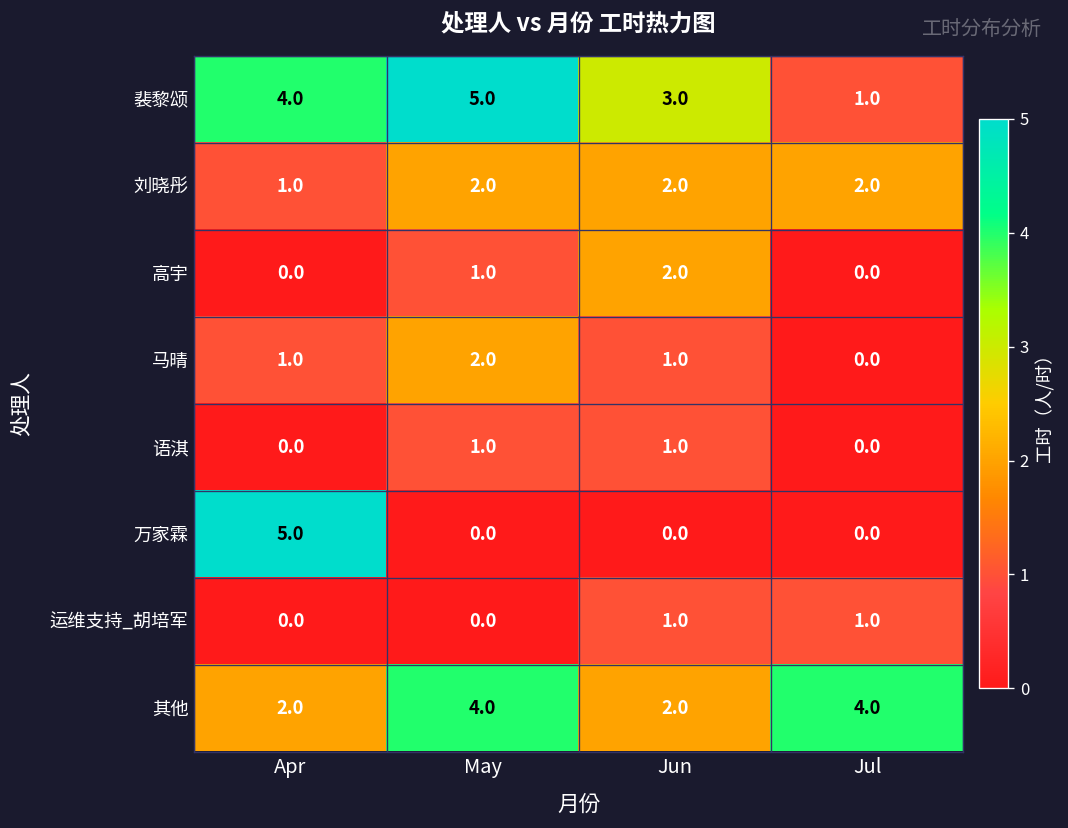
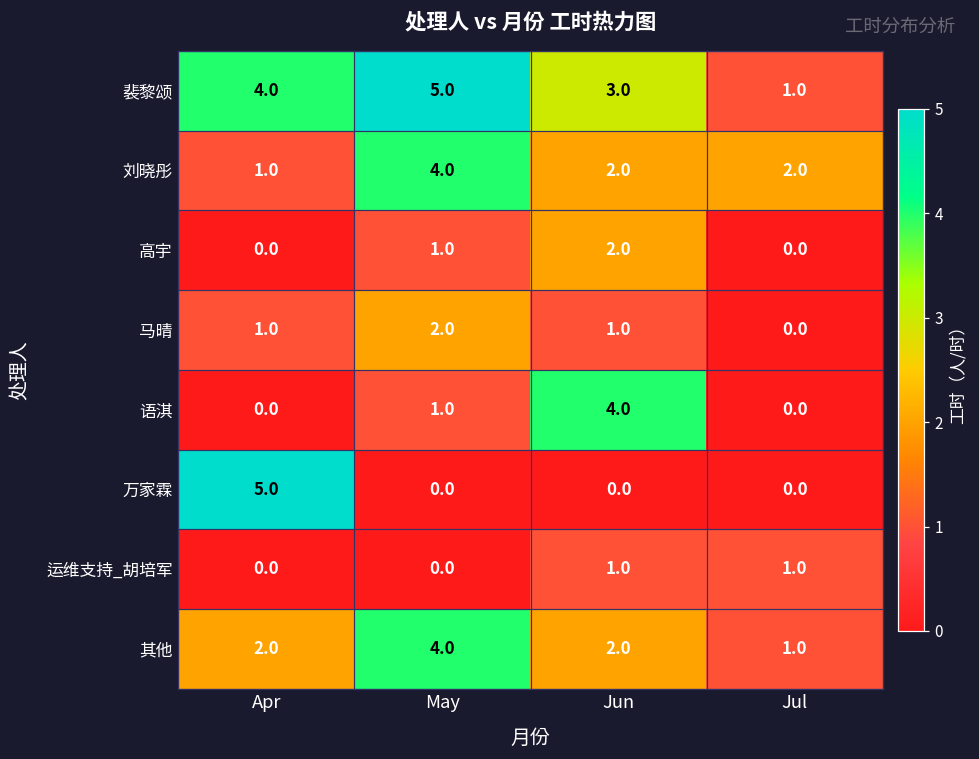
刘晓彤, May: 2.0 -> 4.0
语淇, Jun: 1.0 -> 4.0
其他, Jul: 4.0 -> 1.0
